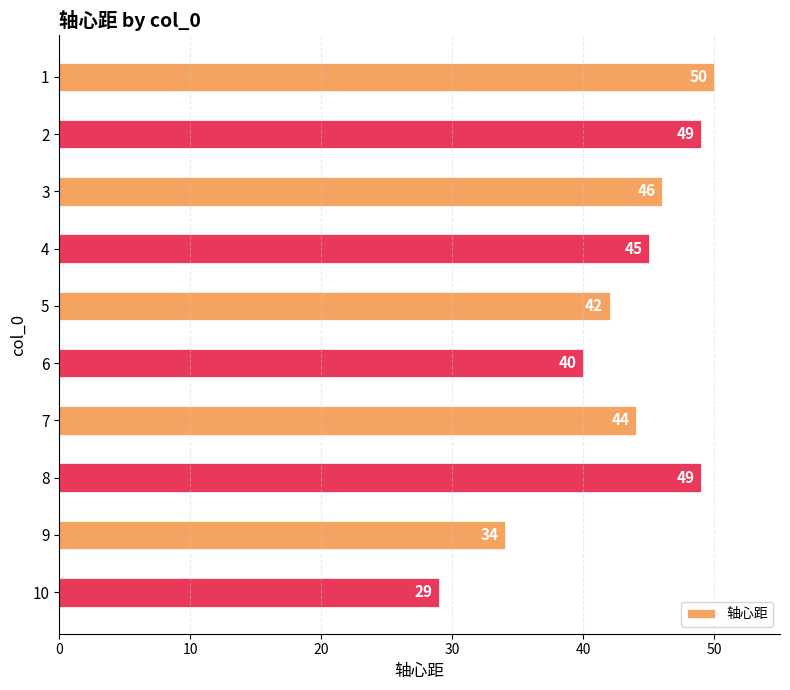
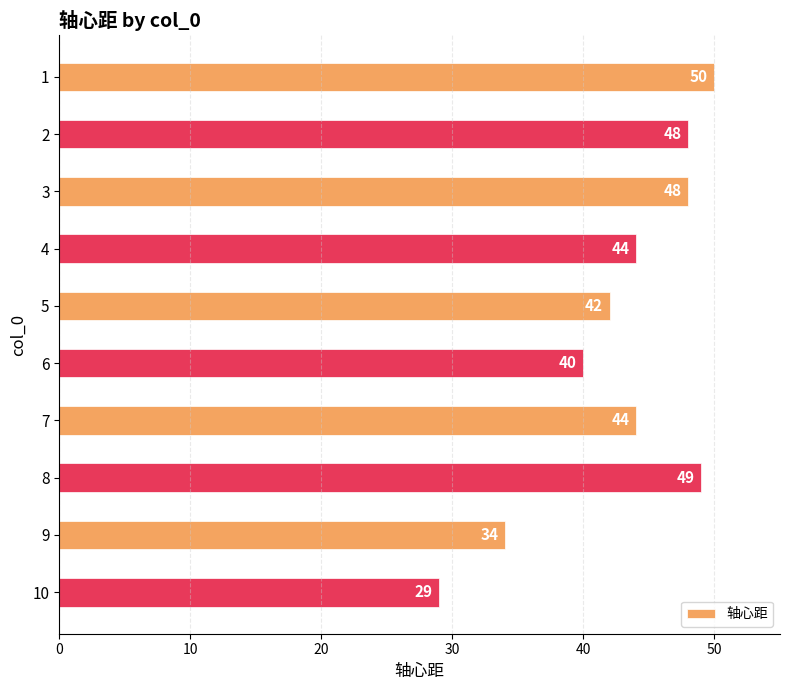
2: 49 -> 48
3: 46 -> 48
4: 45 -> 44
